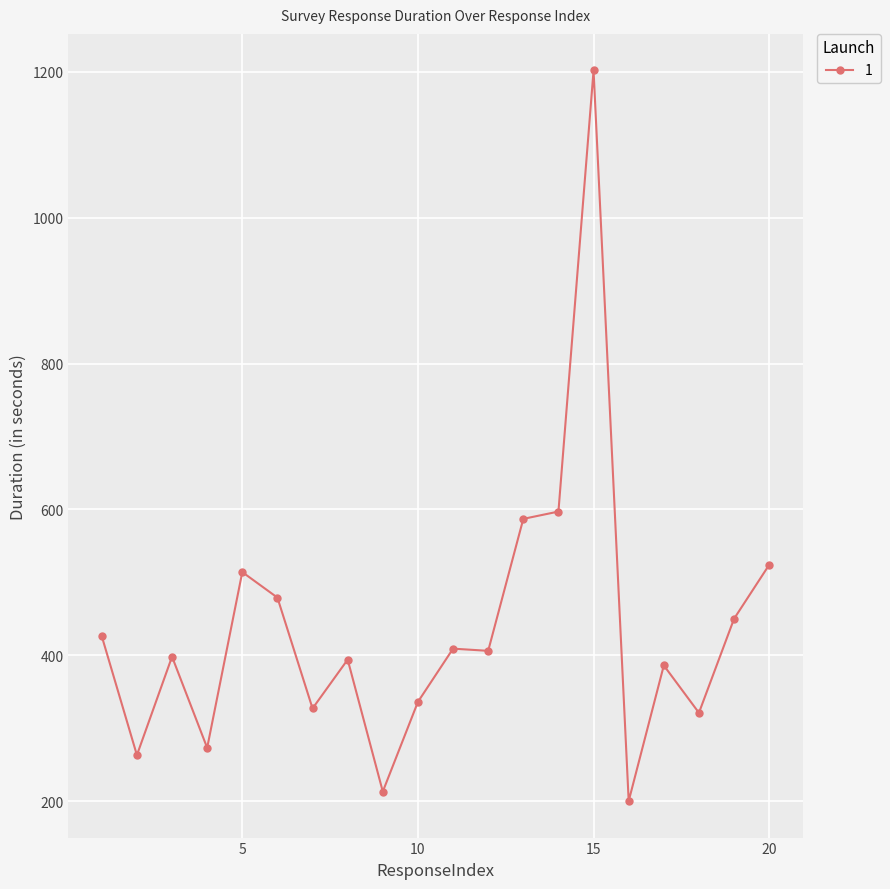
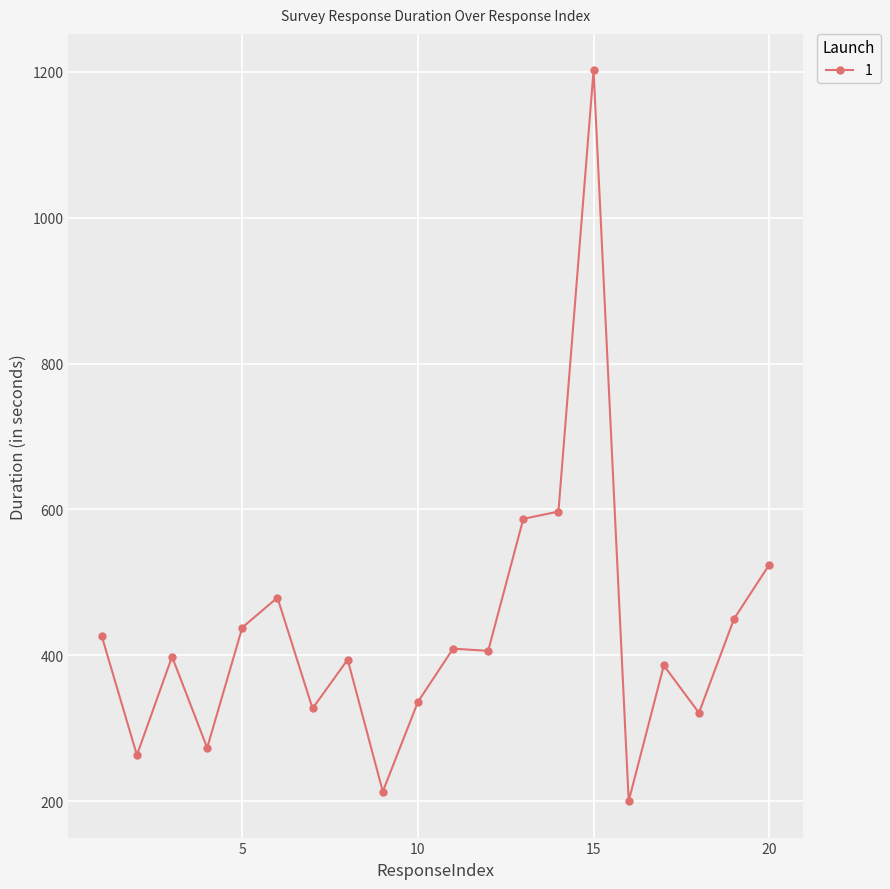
5: 510 -> 440
